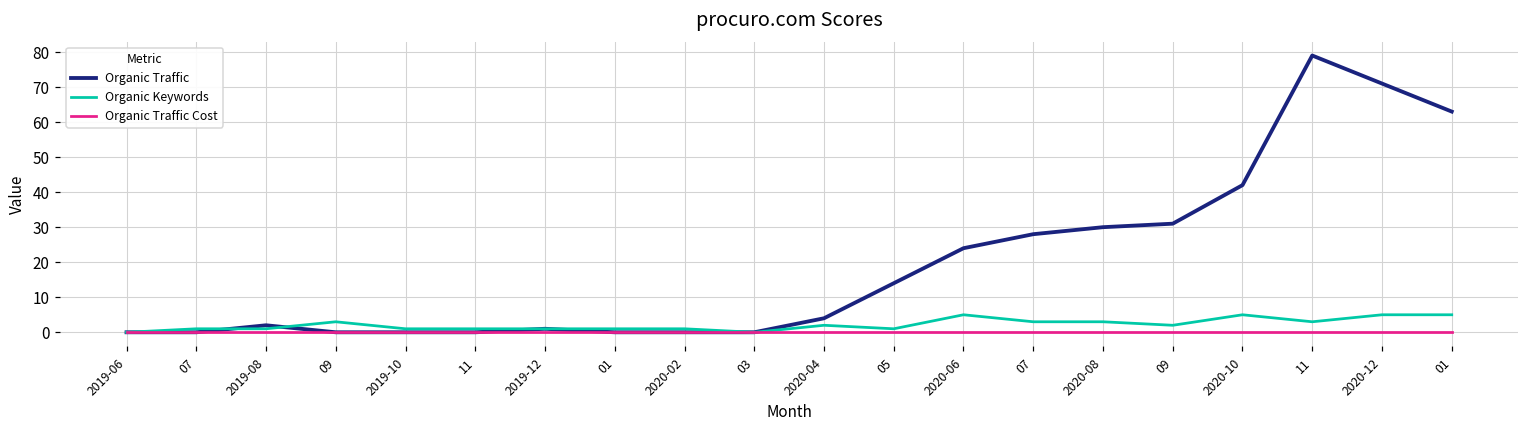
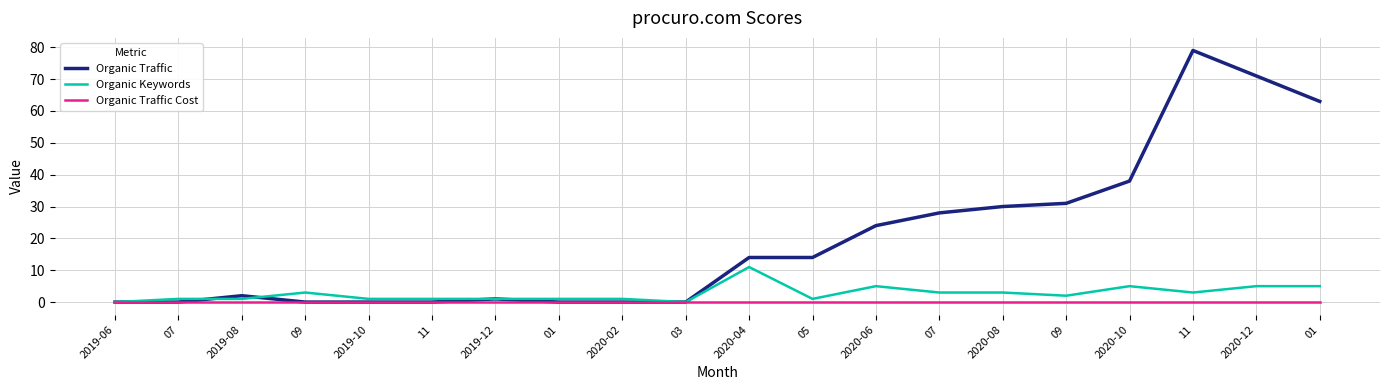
Organic Traffic, 2020-04: 4 -> 14
Organic Keywords, 2020-04: 2 -> 11
Organic Traffic, 2020-10: 42 -> 38
